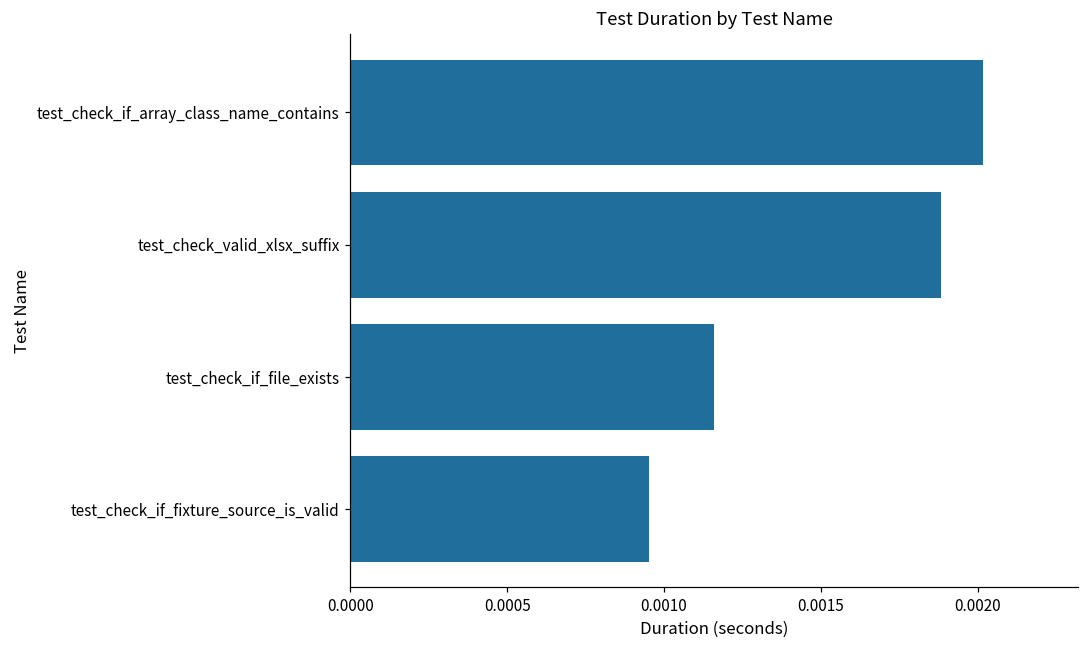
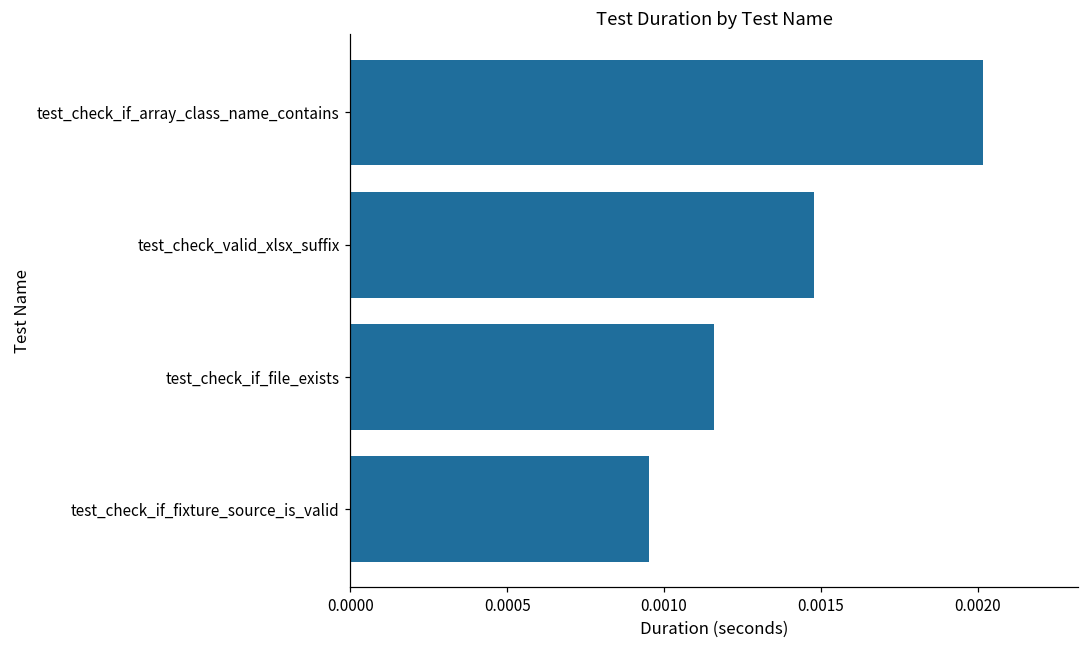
test_check_valid_xlsx_suffix: 0.00188 -> 0.00148
